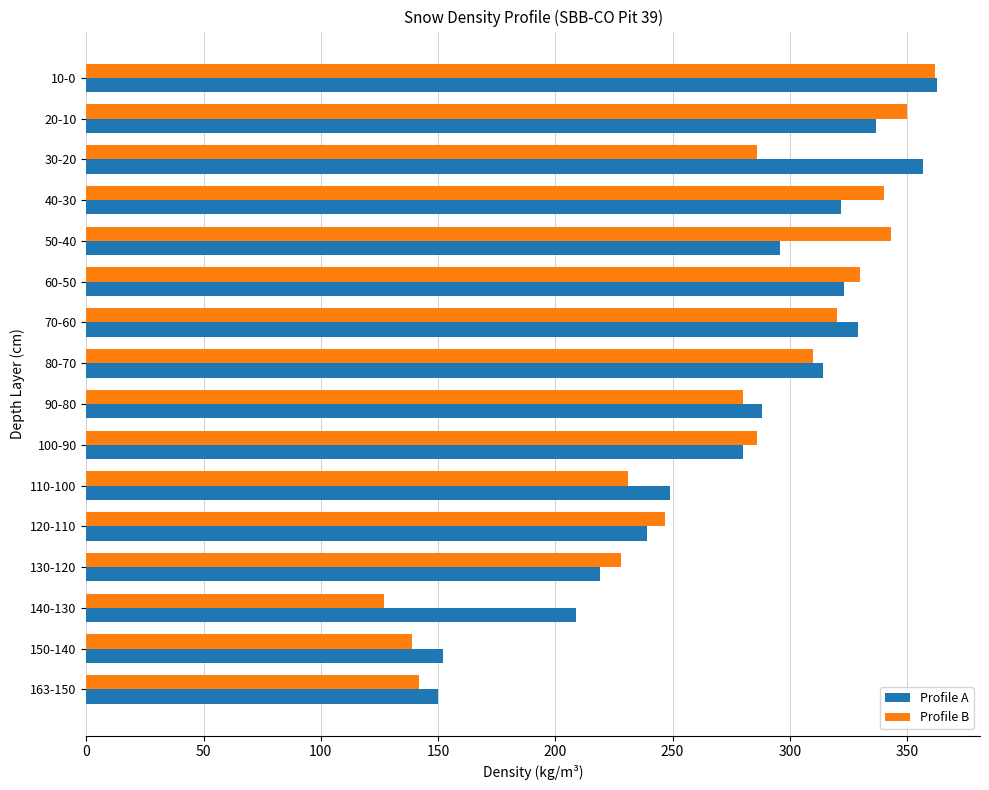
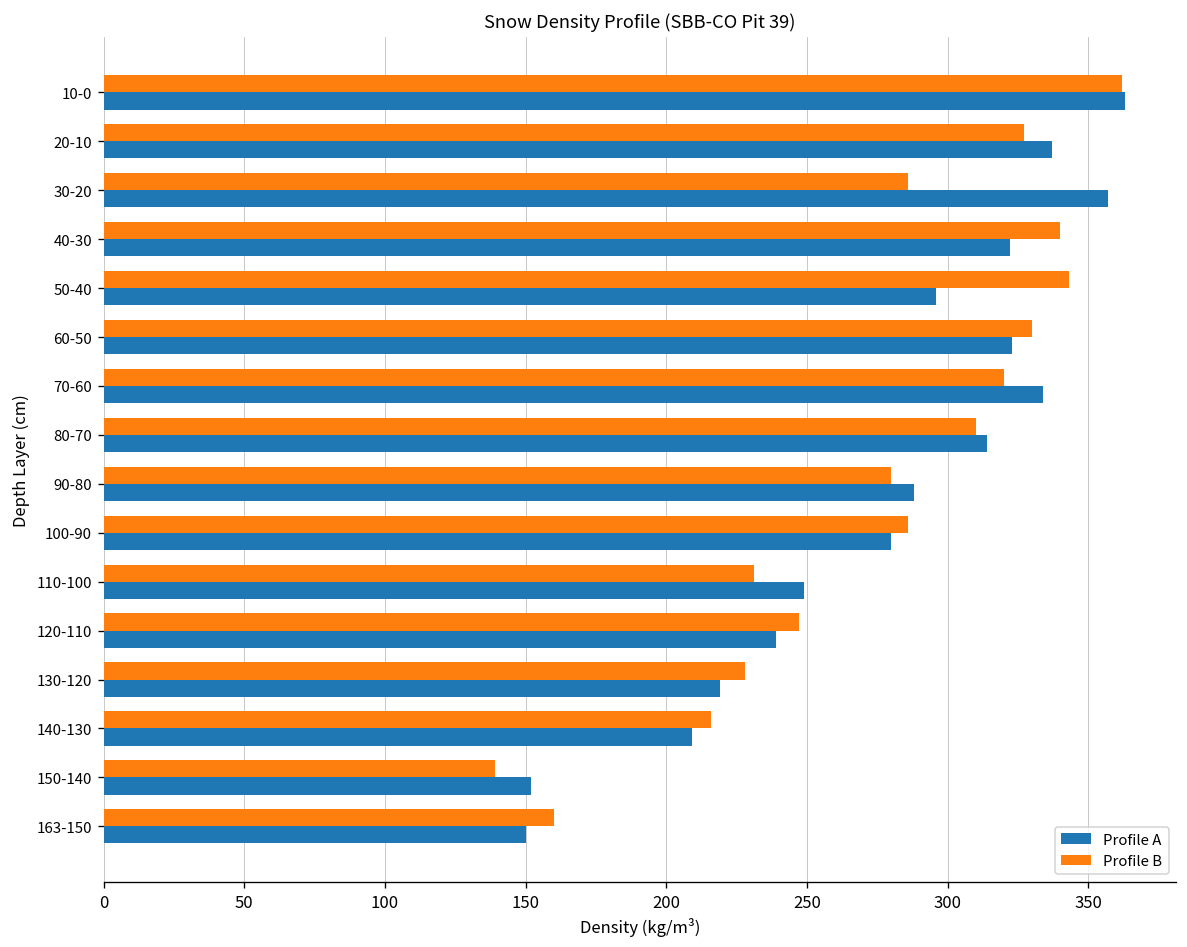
Profile B, 20-10: 350 -> 327
Profile A, 70-60: 329 -> 334
Profile B, 140-130: 127 -> 216
Profile B, 163-150: 142 -> 160
